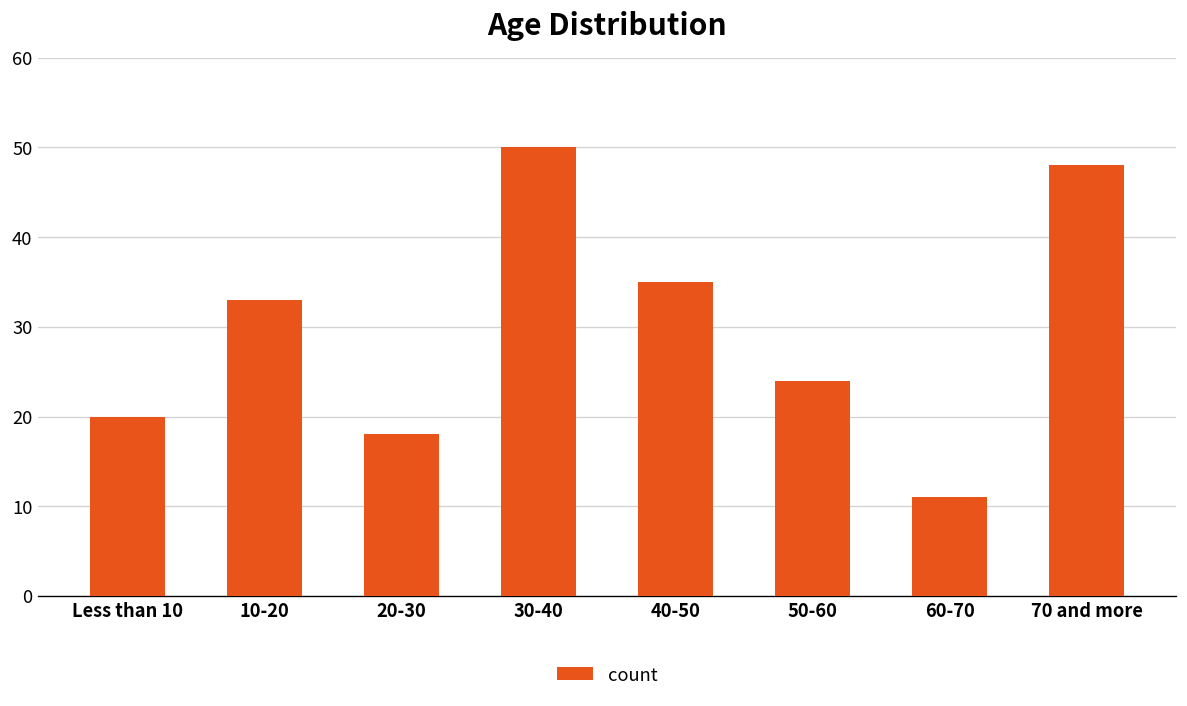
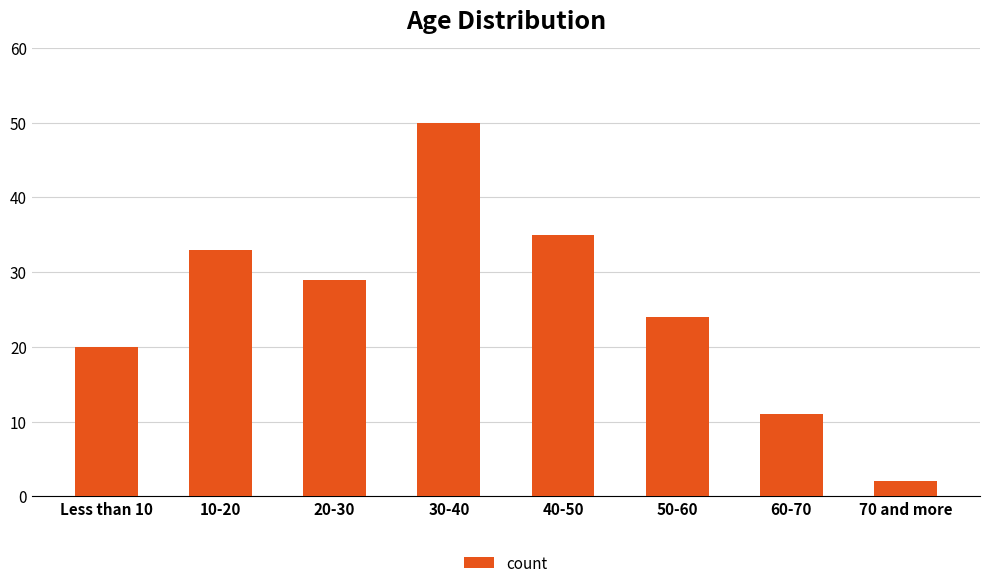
20-30: 18 -> 29
70 and more: 48 -> 2
